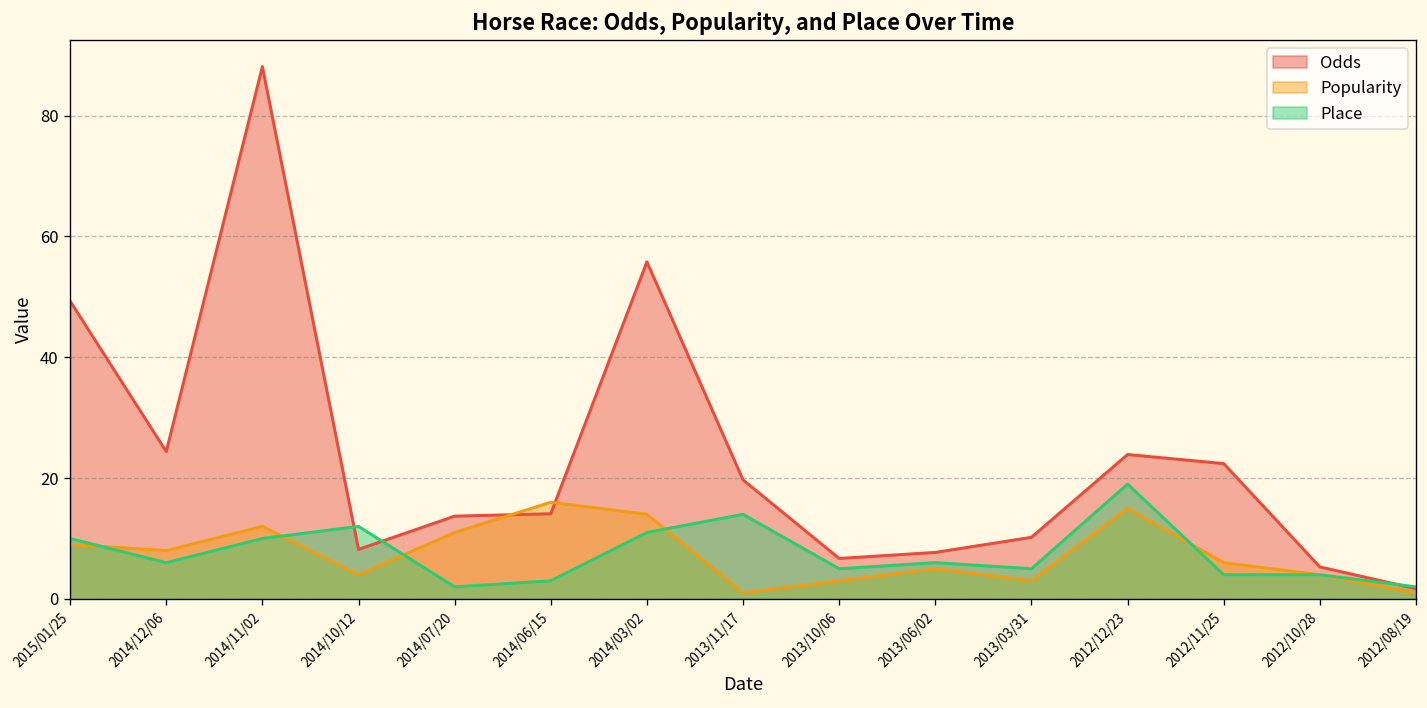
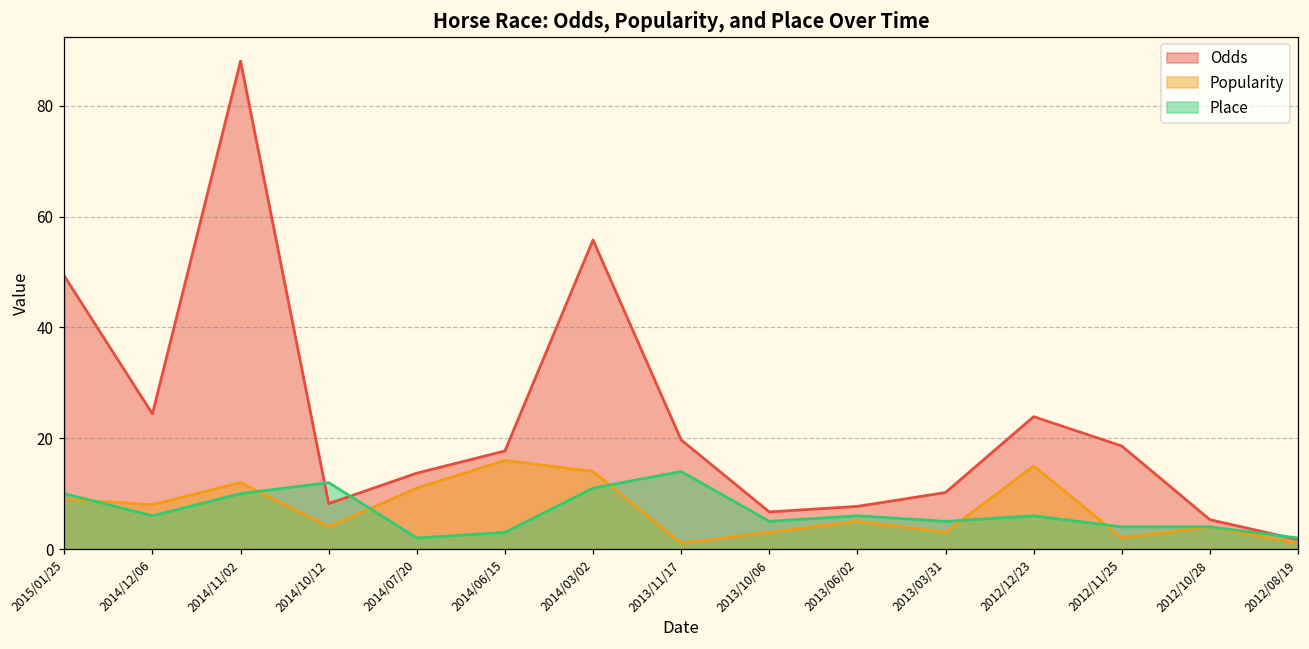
Odds, 2014/06/15: 14 -> 18
Place, 2012/12/23: 19 -> 6
Odds, 2012/11/25: 22 -> 19
Popularity, 2012/11/25: 6 -> 2
